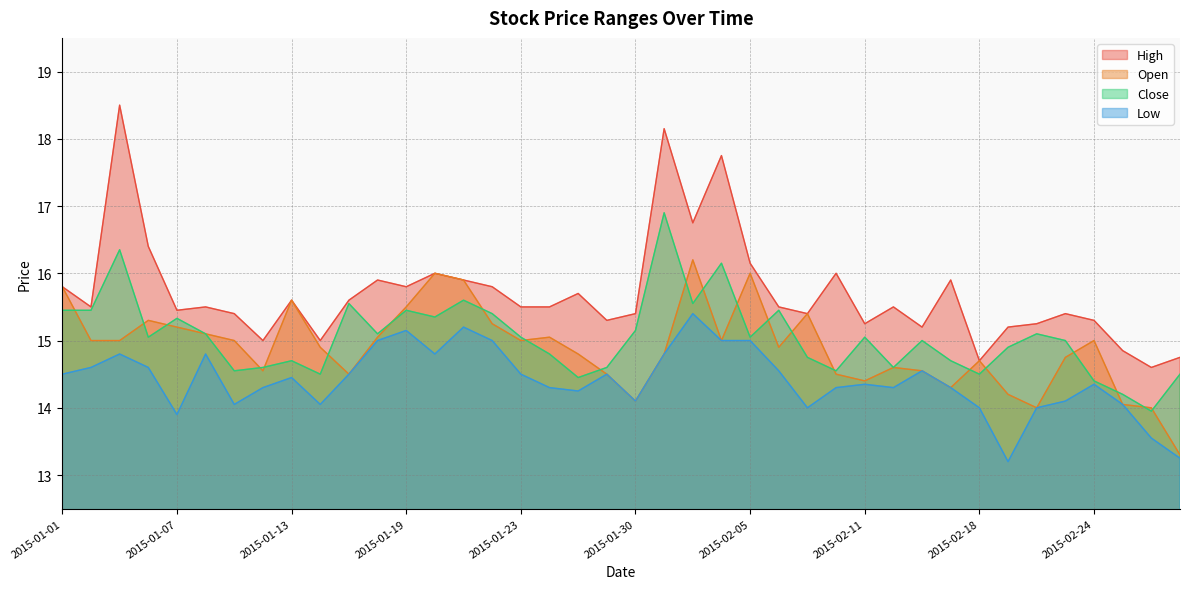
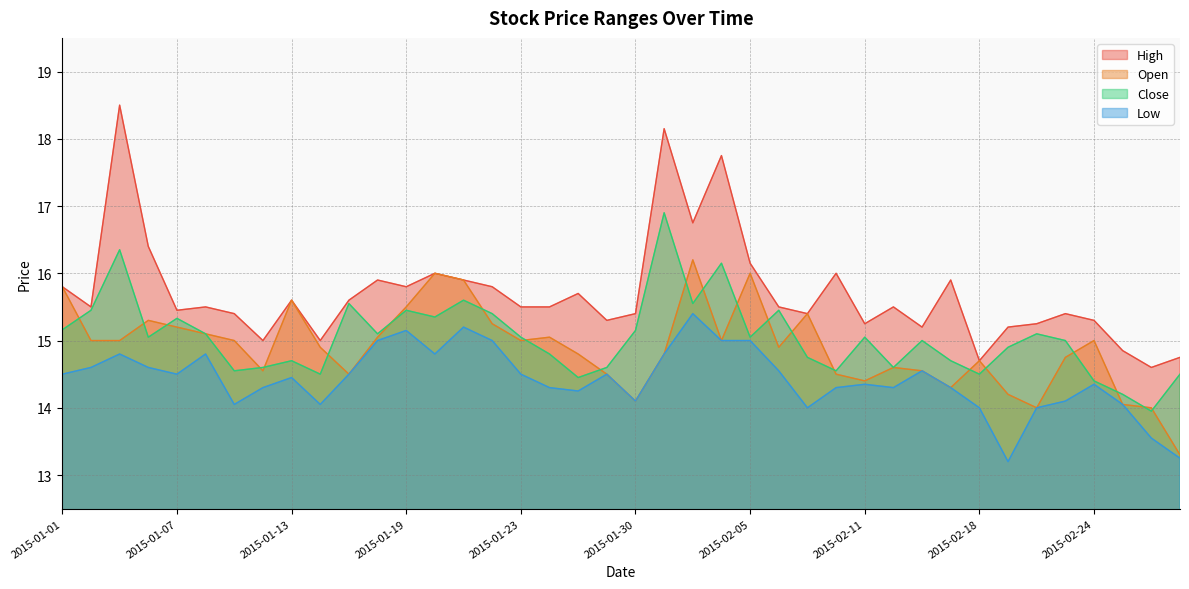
Close, 2015-01-01: 15.5 -> 15.2
Low, 2015-01-07: 13.9 -> 14.5
